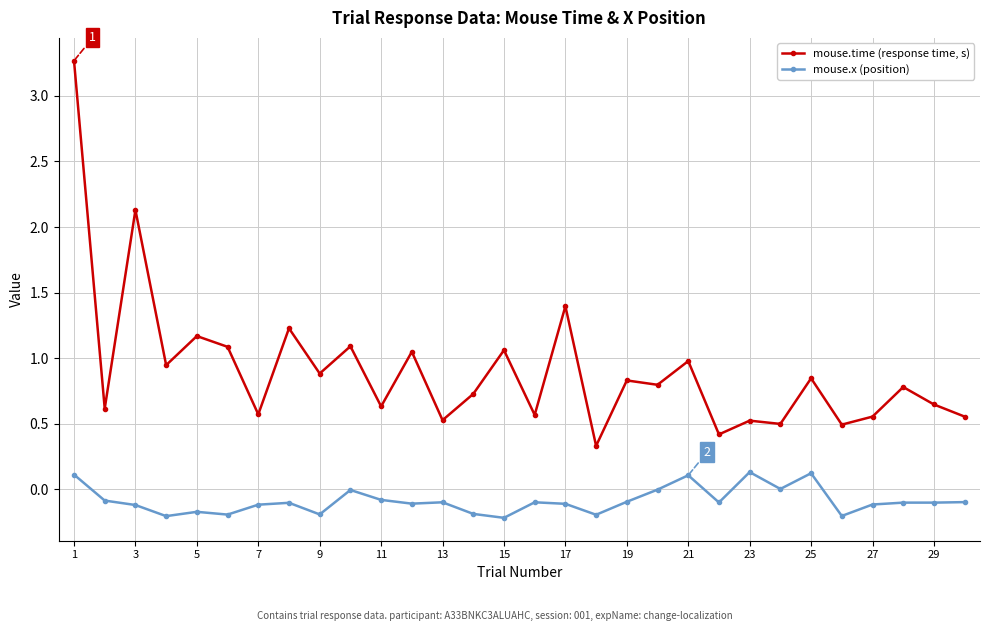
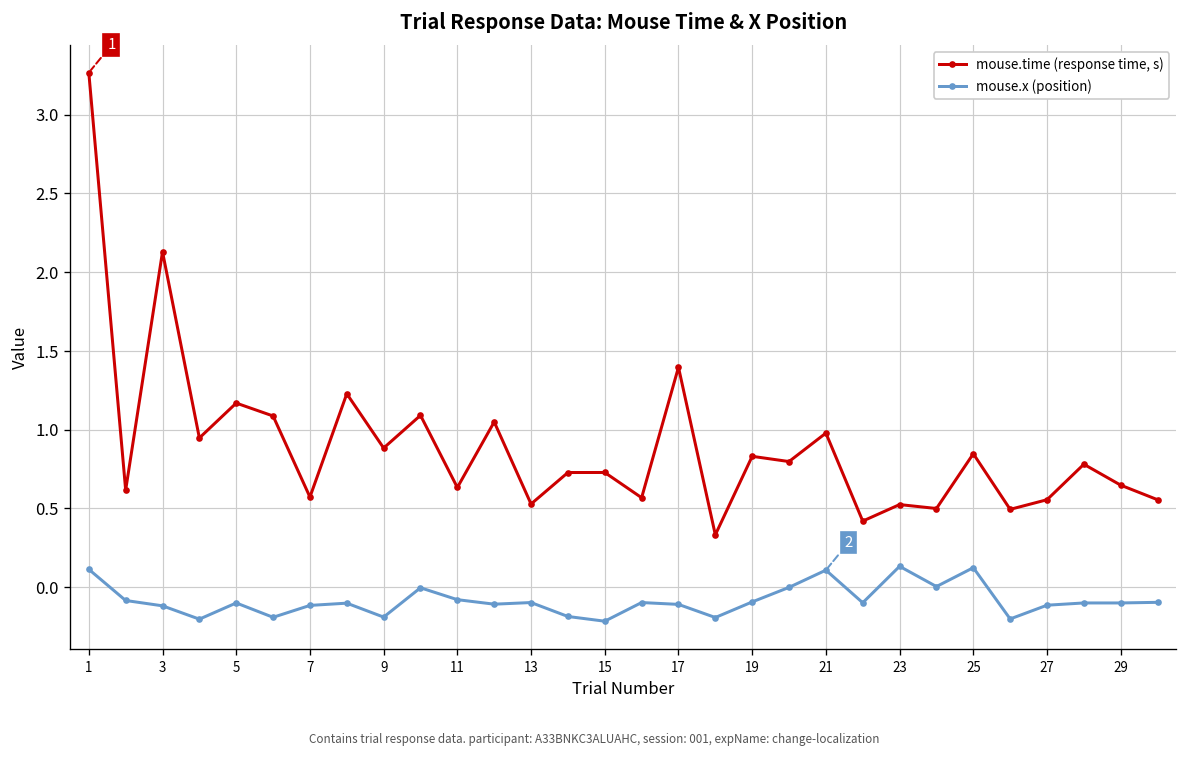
mouse.x (position), 5: -0.17 -> -0.10
mouse.time (response time, s), 15: 1.06 -> 0.73
